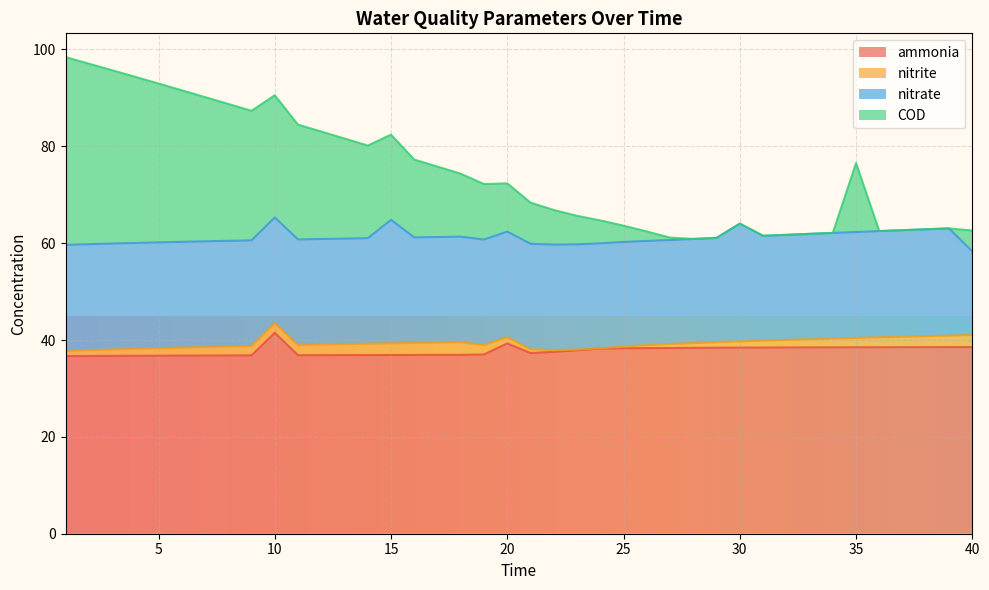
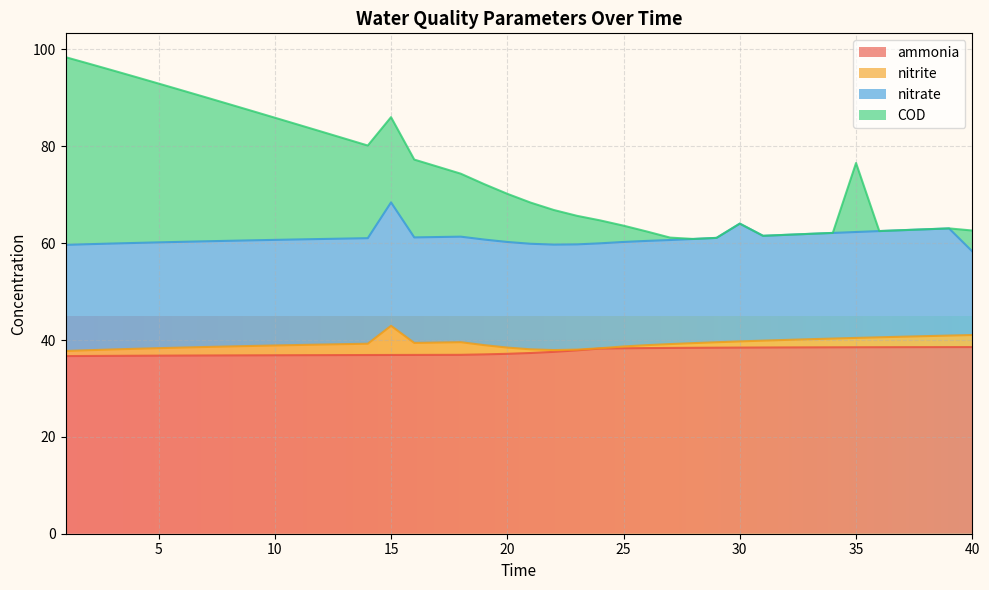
ammonia, 10: 41 -> 37
nitrite, 15: 2 -> 6
ammonia, 20: 39 -> 37
